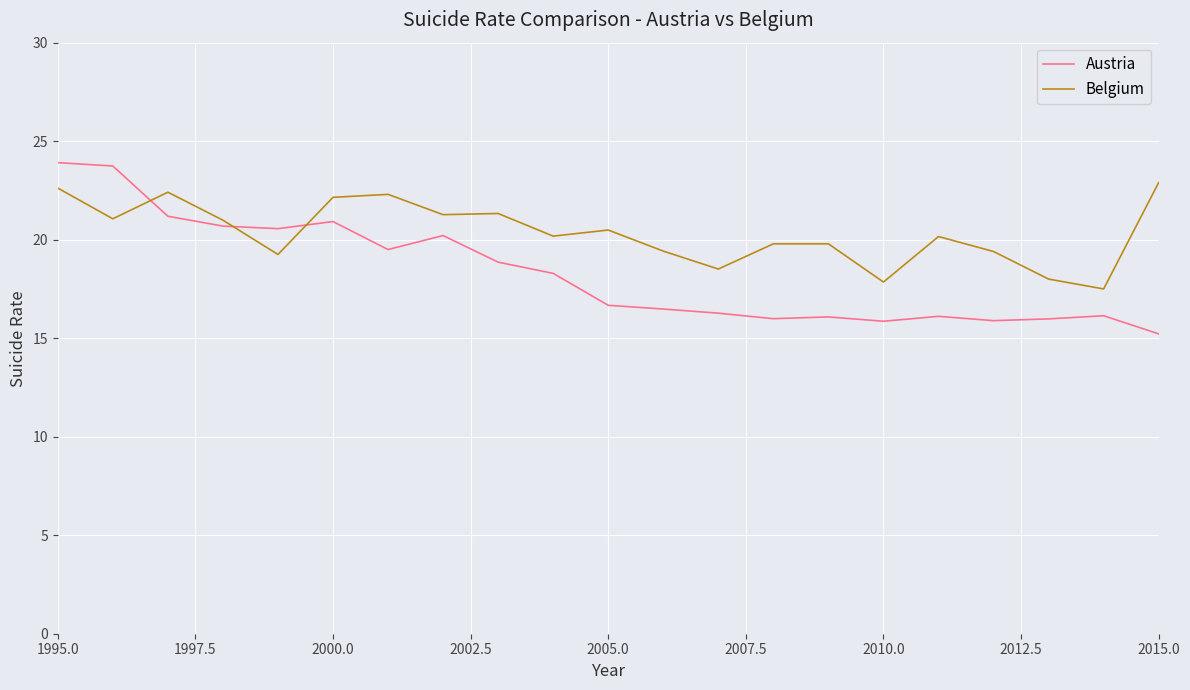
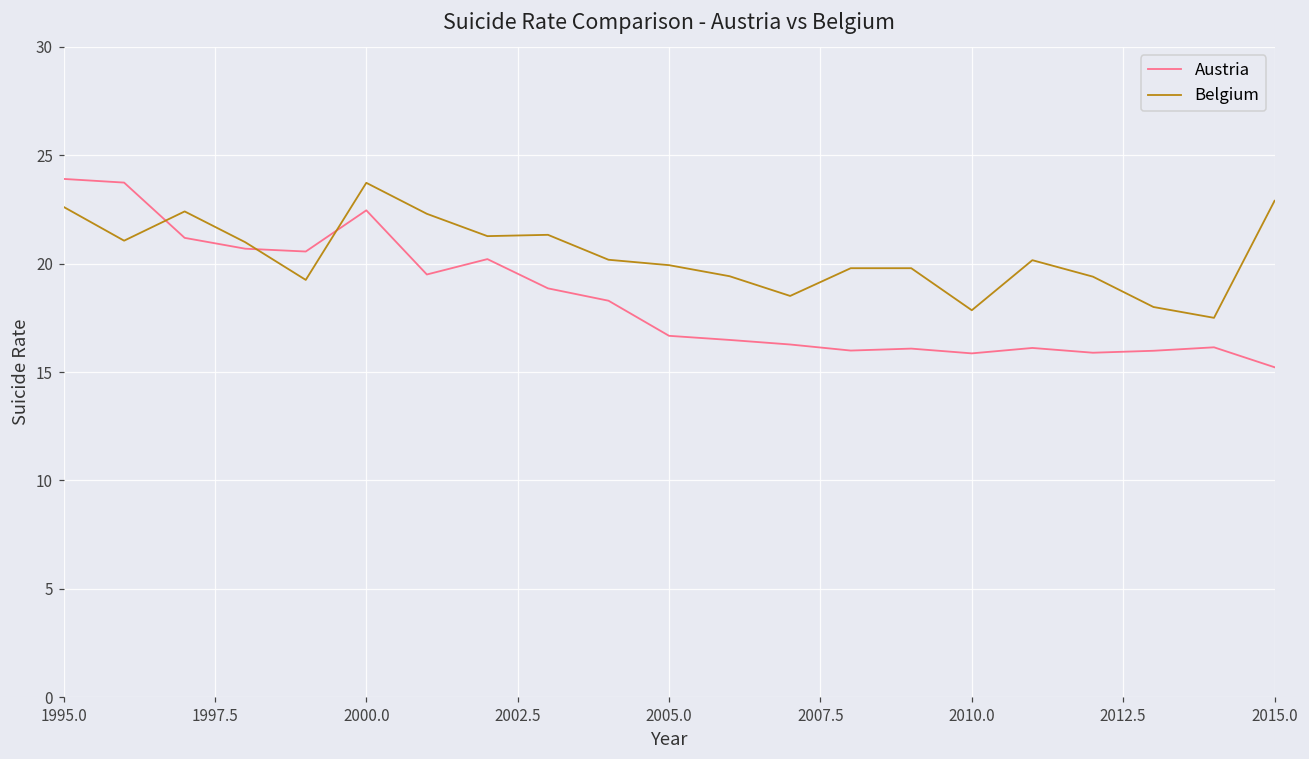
Austria, 2000.0: 20.9 -> 22.5
Belgium, 2000.0: 22.2 -> 23.7
Belgium, 2005.0: 20.5 -> 19.9
